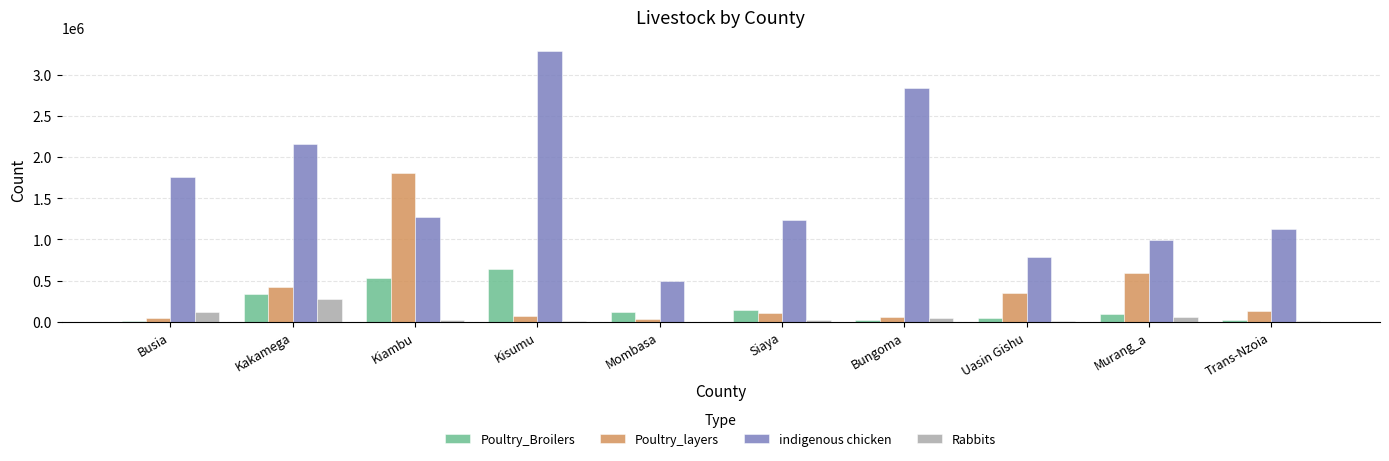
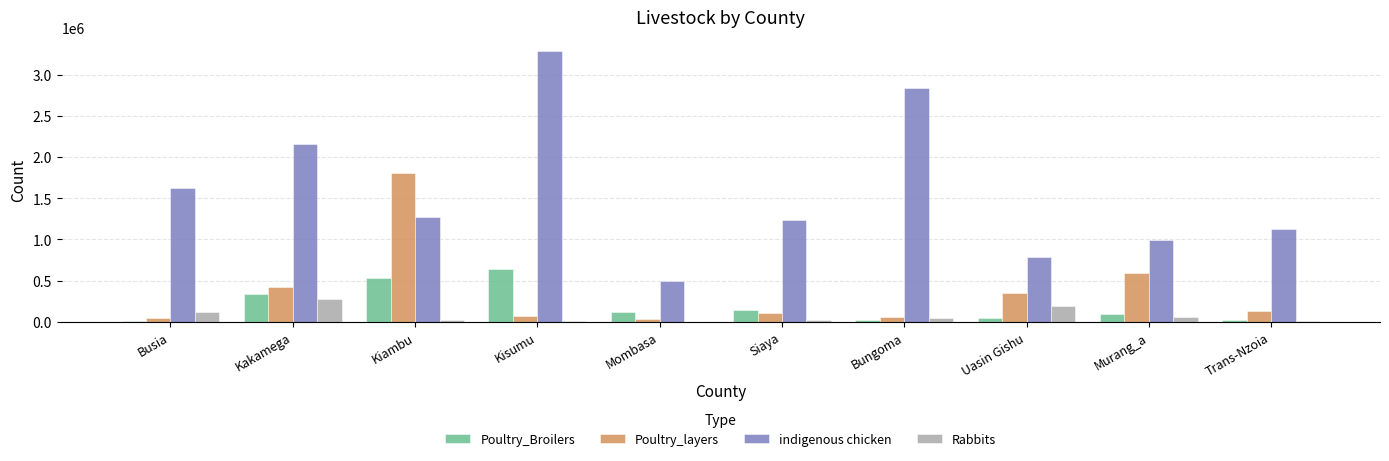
indigenous chicken, Busia: 1800000 -> 1600000
Rabbits, Uasin Gishu: 0 -> 200000
